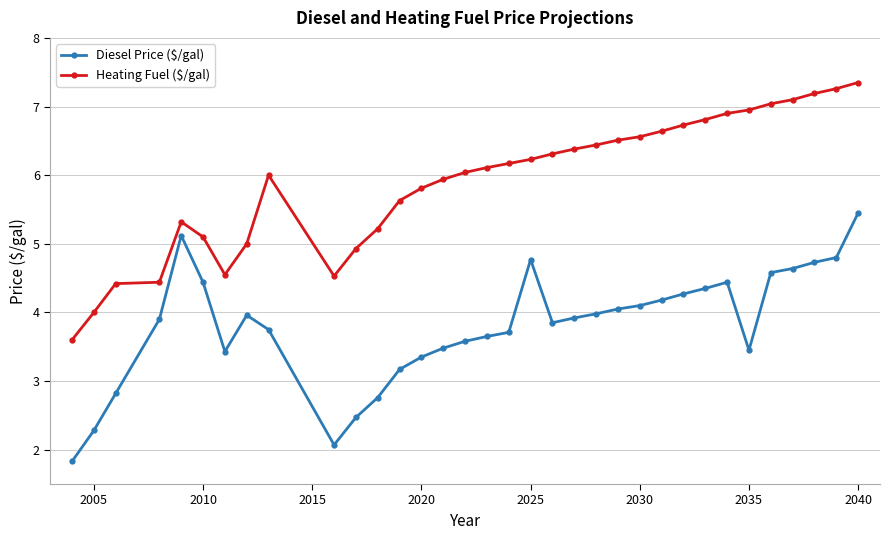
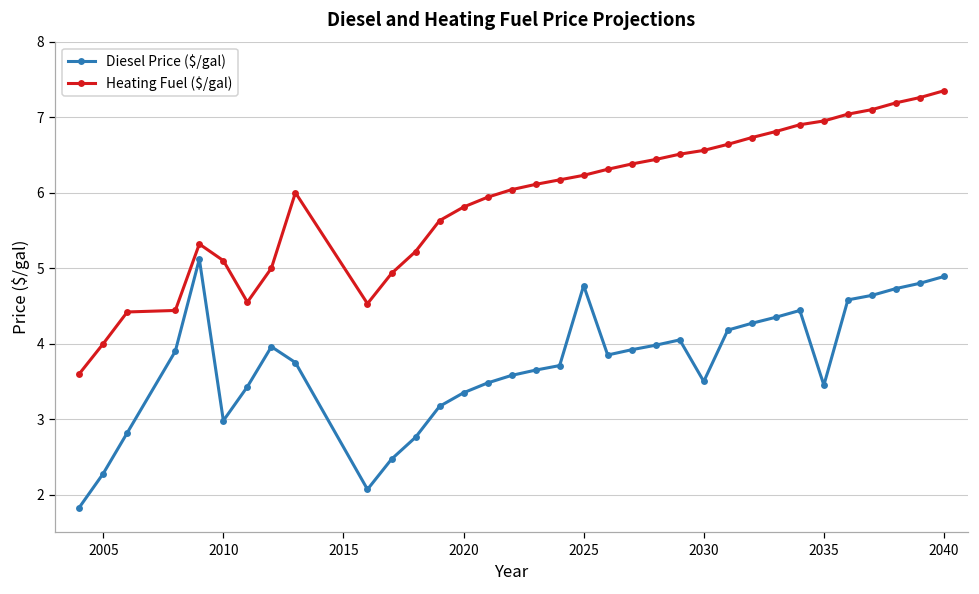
Diesel Price ($/gal), 2010: 4.4 -> 3.0
Diesel Price ($/gal), 2030: 4.1 -> 3.5
Diesel Price ($/gal), 2040: 5.5 -> 4.9
